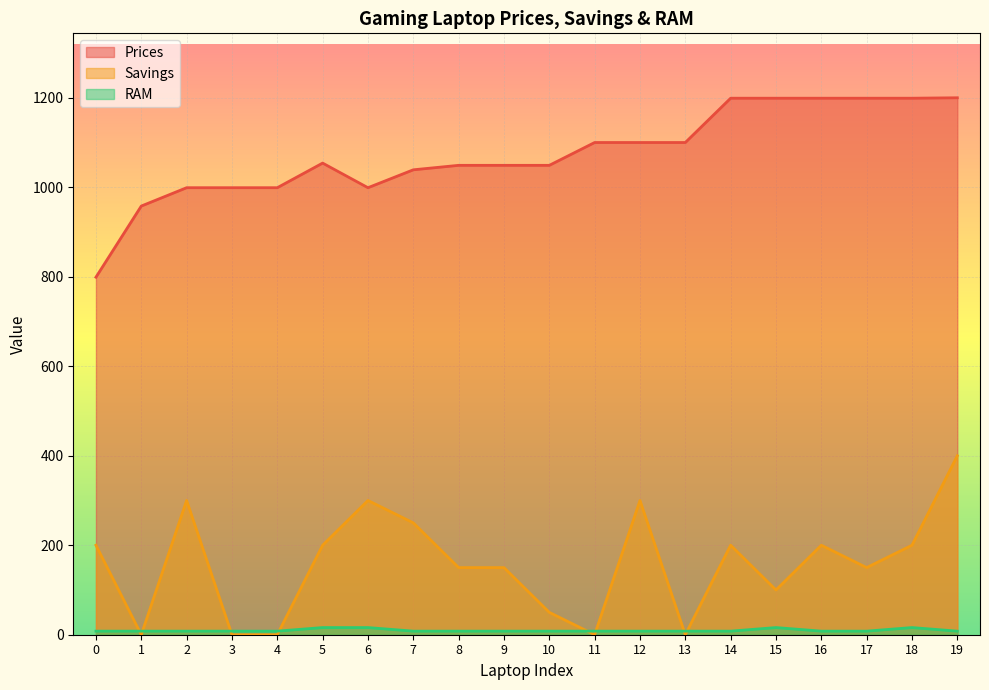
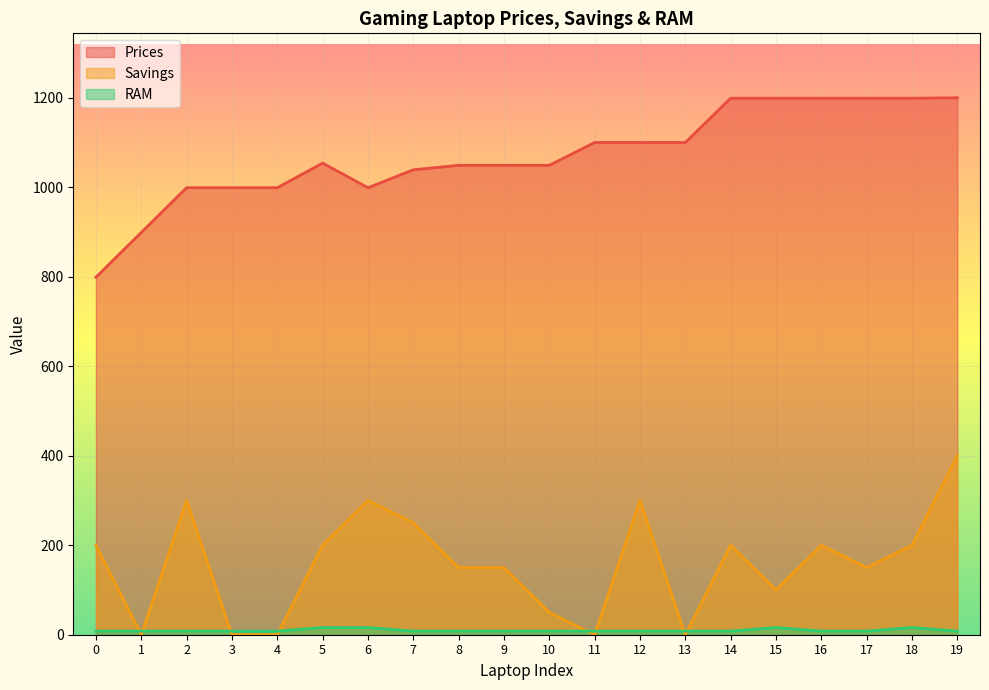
Prices, 1: 960 -> 900
